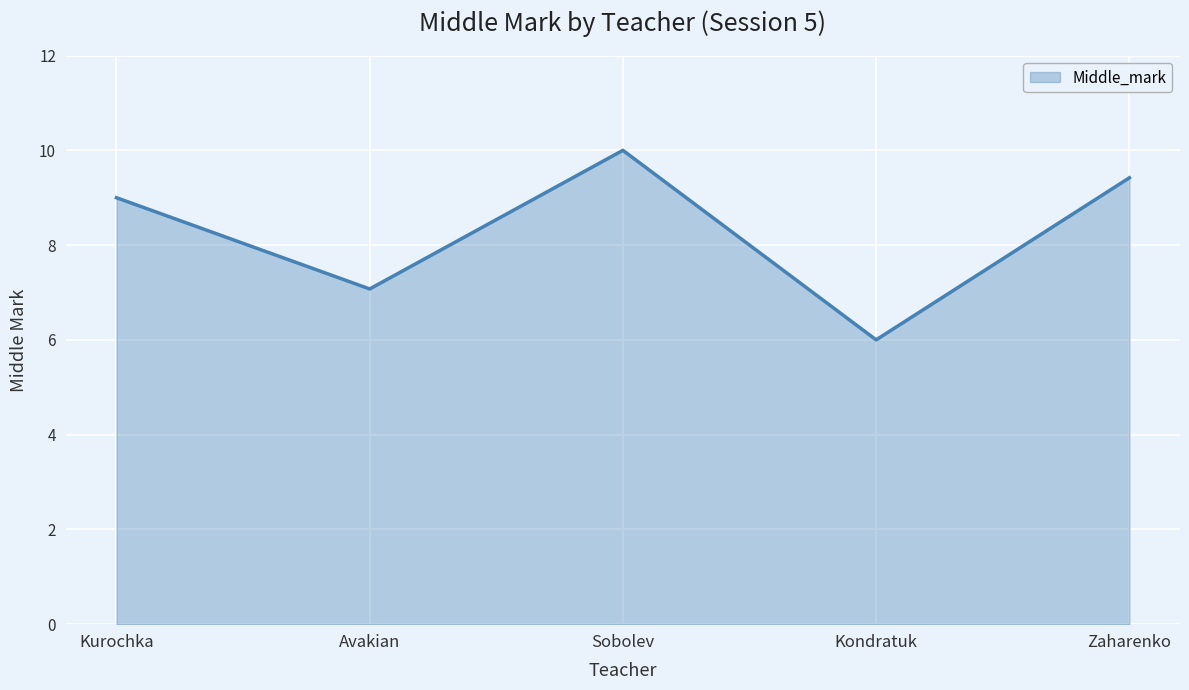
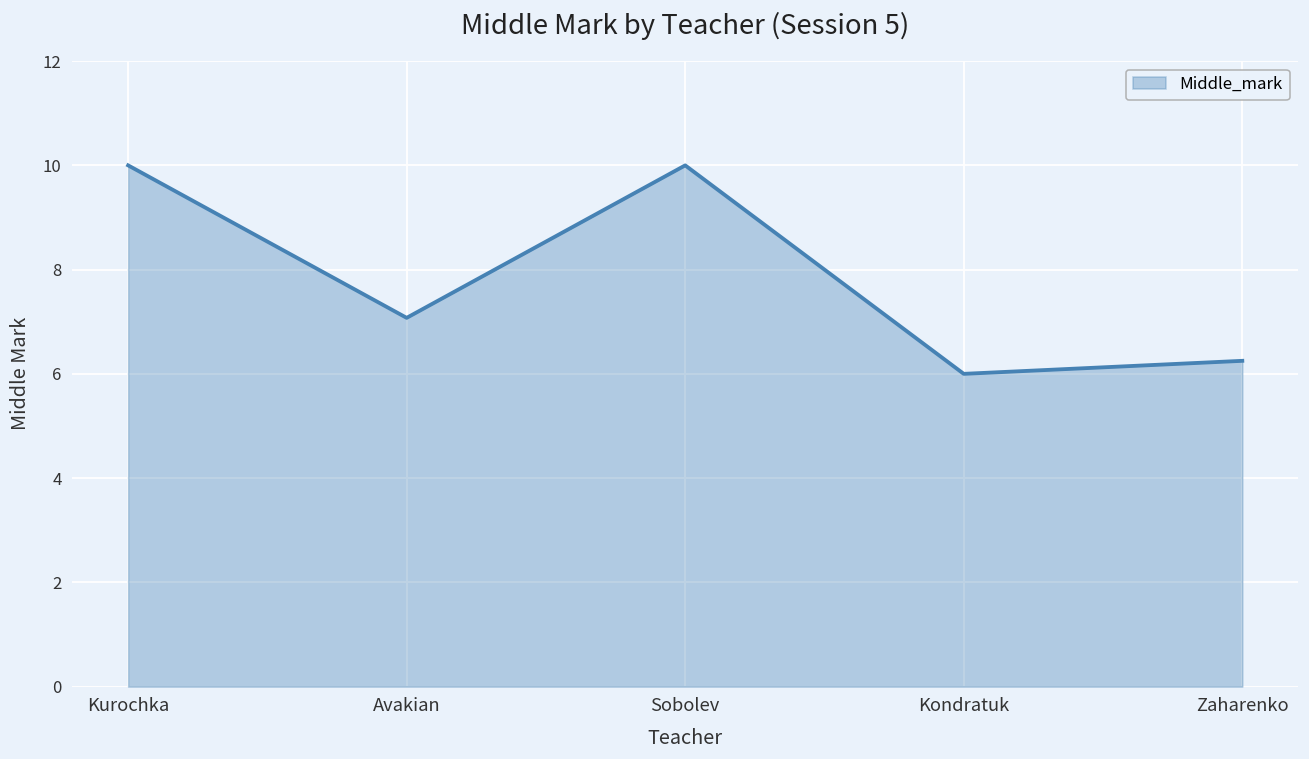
Kurochka: 9 -> 10
Zaharenko: 9.4 -> 6.3
